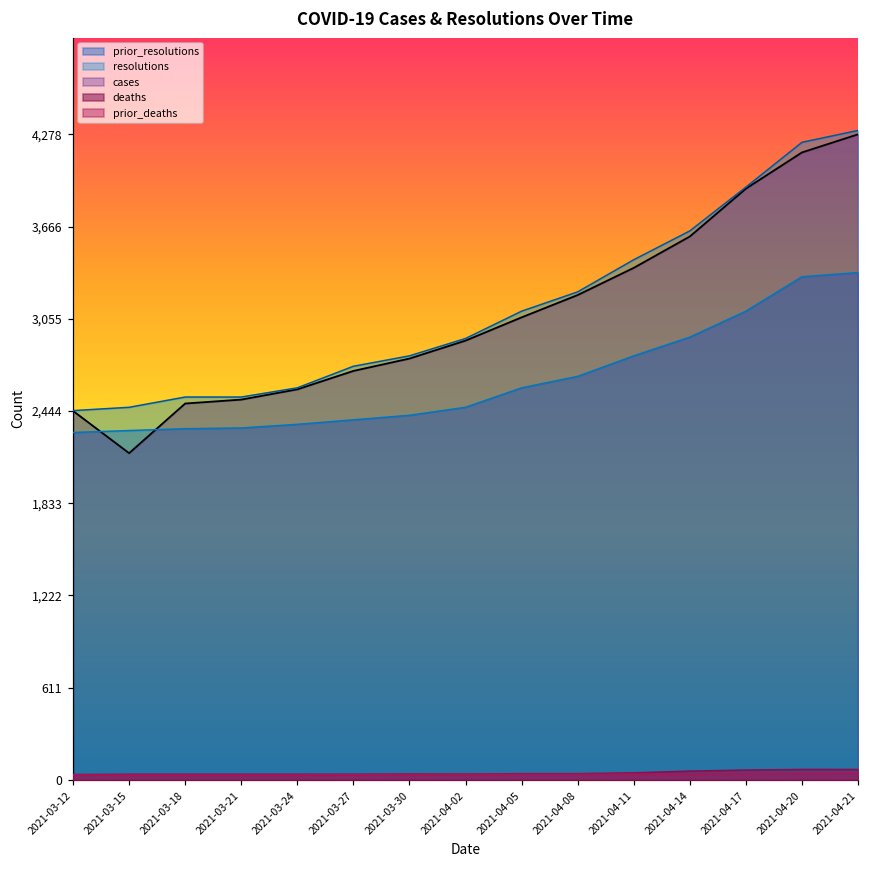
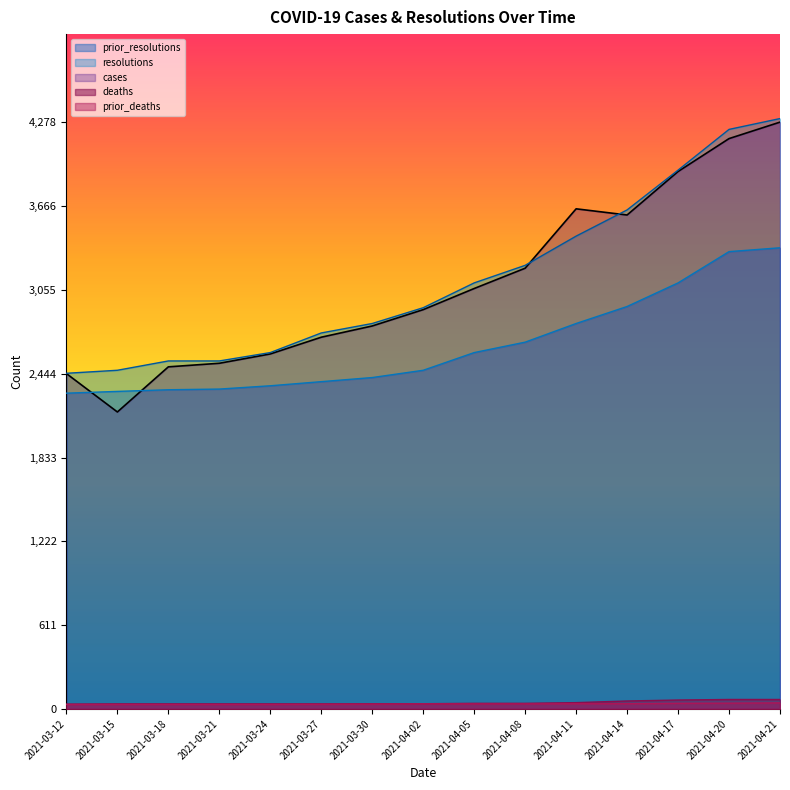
cases, 2021-04-11: 3,390 -> 3,650
